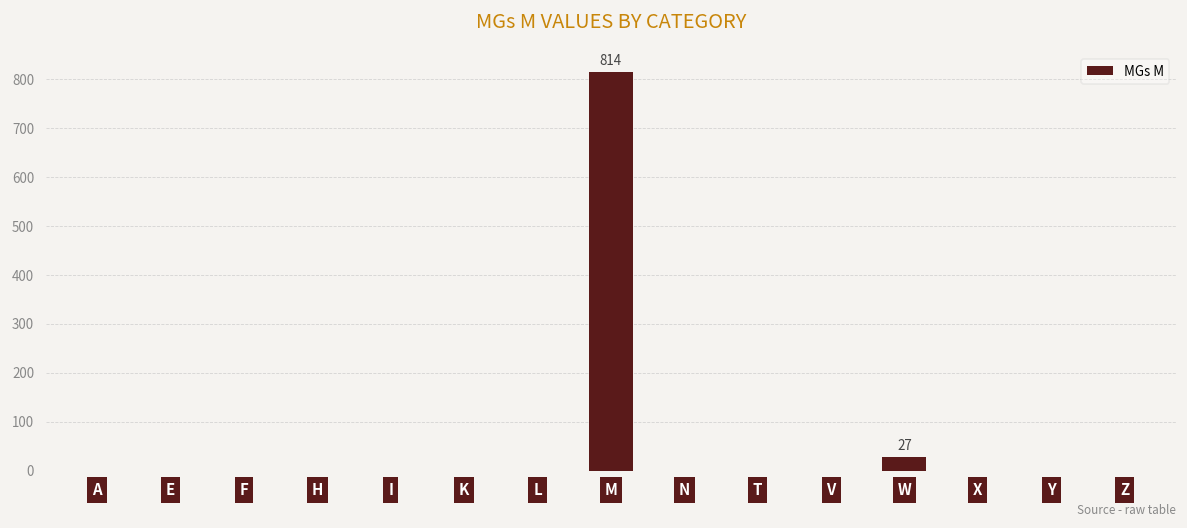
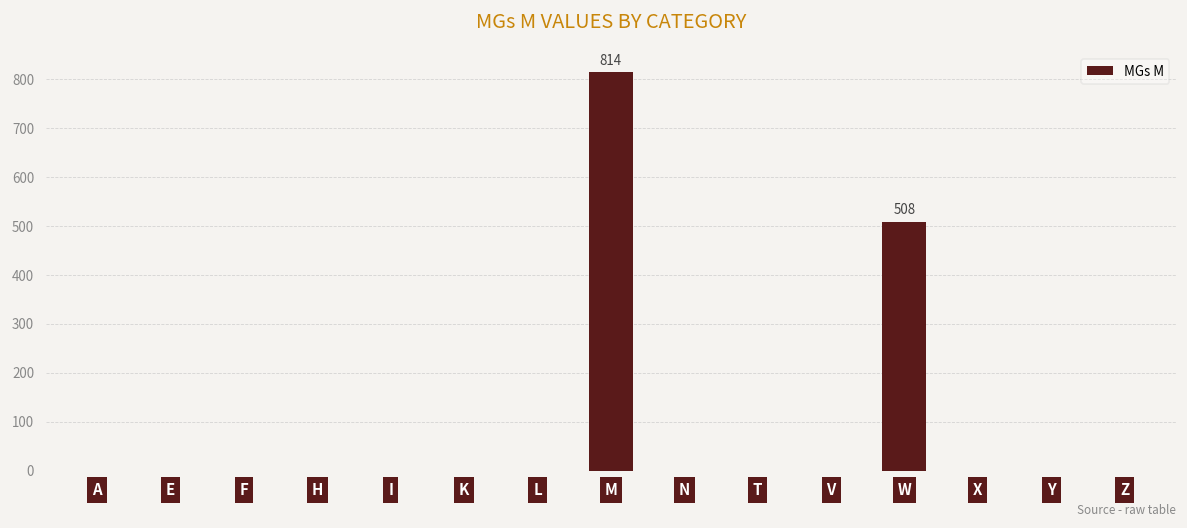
W: 27 -> 508
